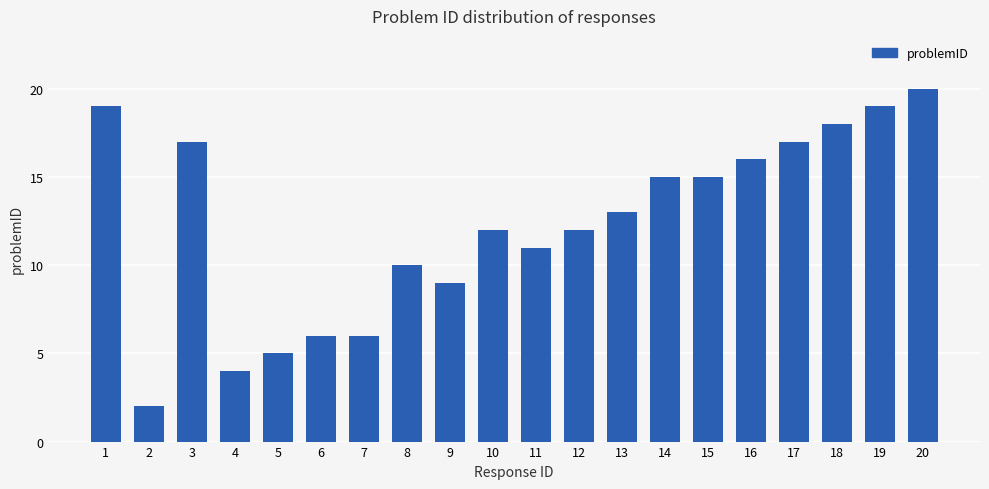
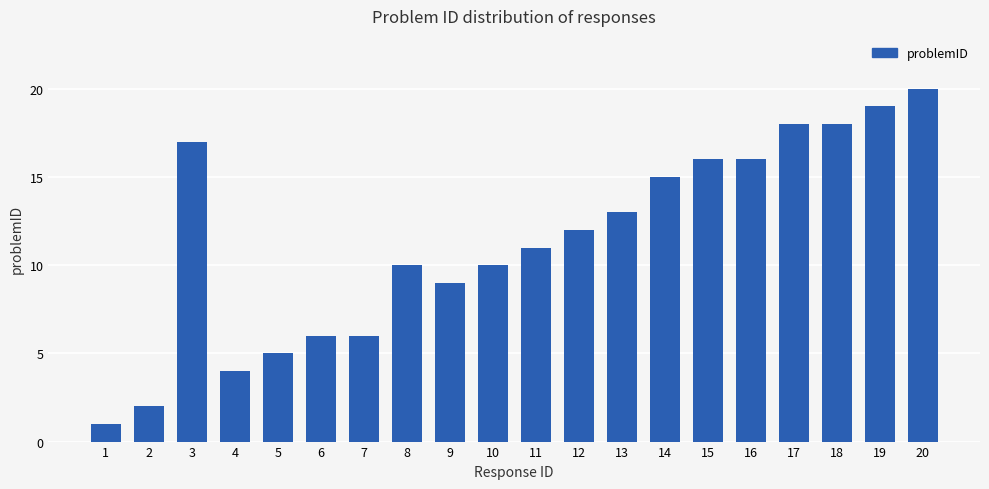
1: 19 -> 1
10: 12 -> 10
15: 15 -> 16
17: 17 -> 18
